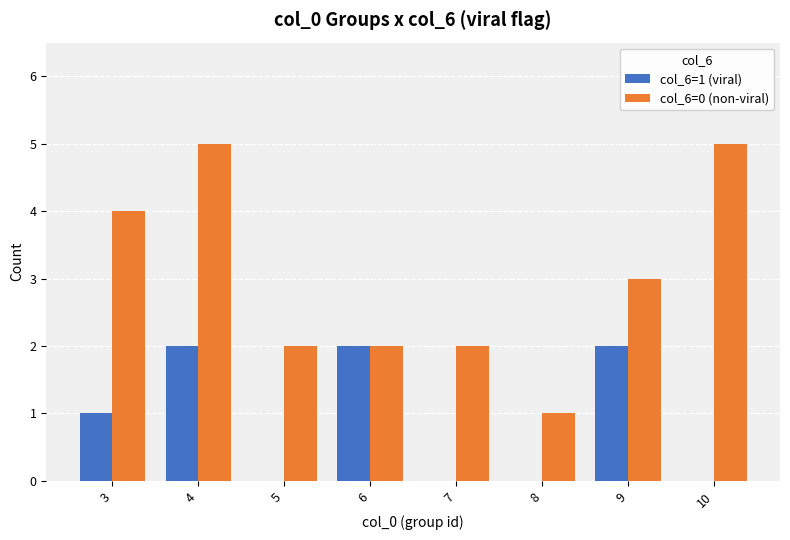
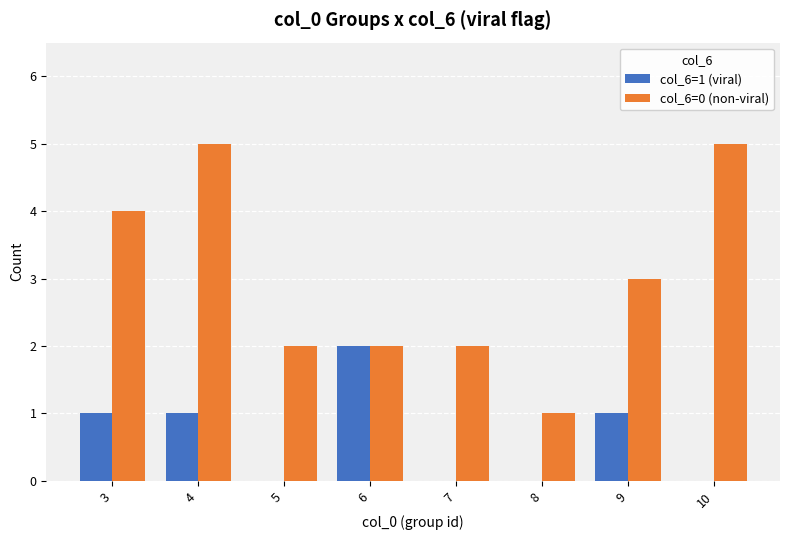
col_6=1 (viral), 4: 2 -> 1
col_6=1 (viral), 9: 2 -> 1
